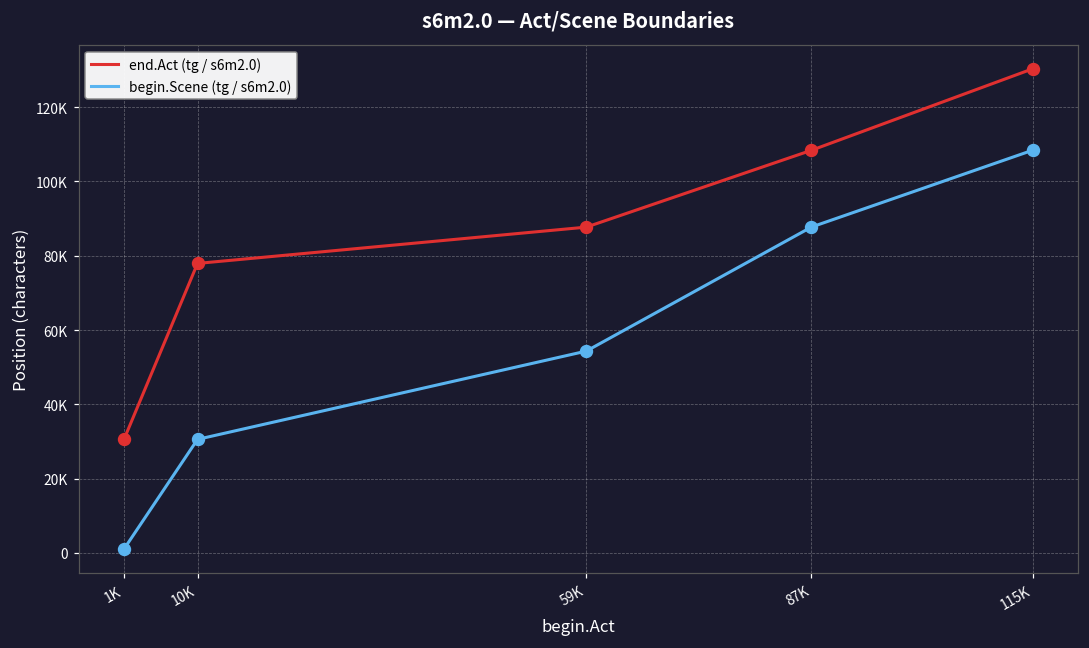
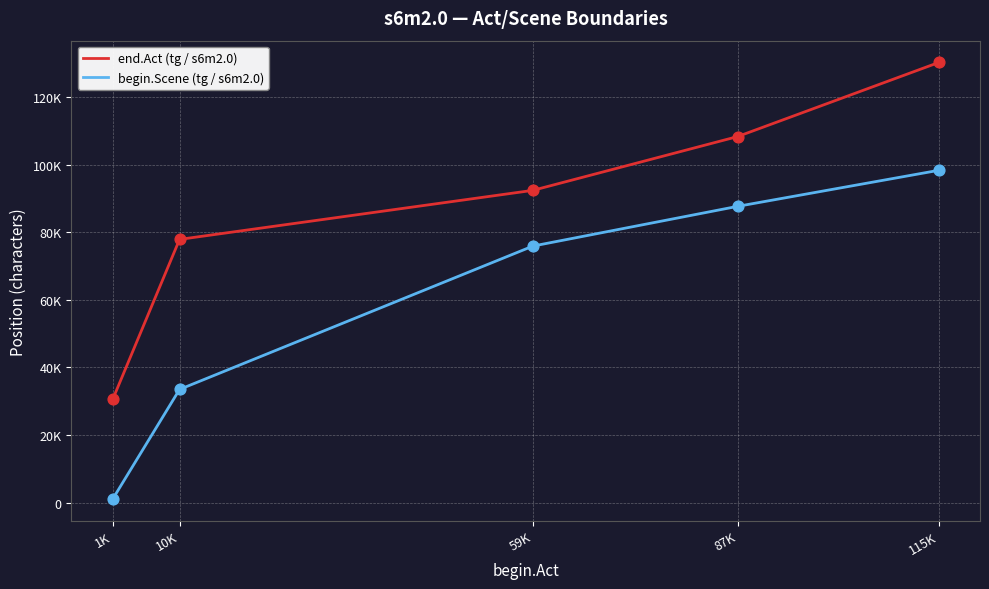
begin.Scene (tg / s6m2.0), 10K: 31000 -> 34000
end.Act (tg / s6m2.0), 59K: 88000 -> 92000
begin.Scene (tg / s6m2.0), 59K: 54000 -> 76000
begin.Scene (tg / s6m2.0), 115K: 108000 -> 98000
